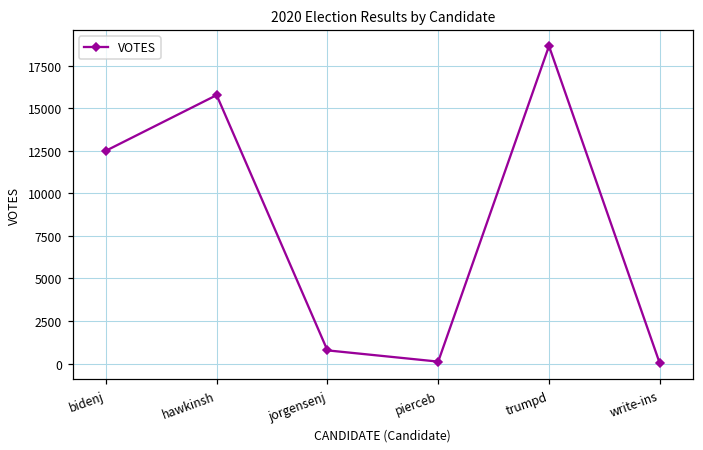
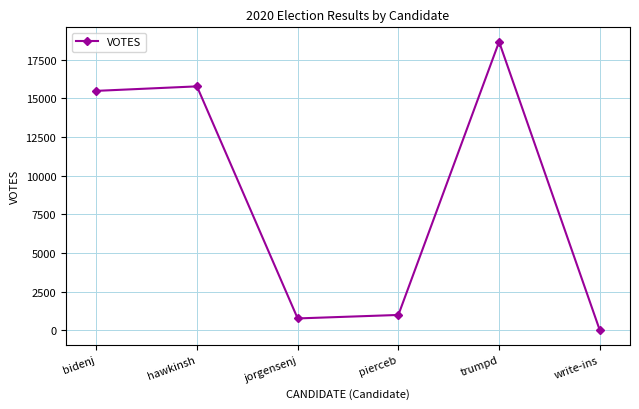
bidenj: 12500 -> 15500
pierceb: 100 -> 1000
